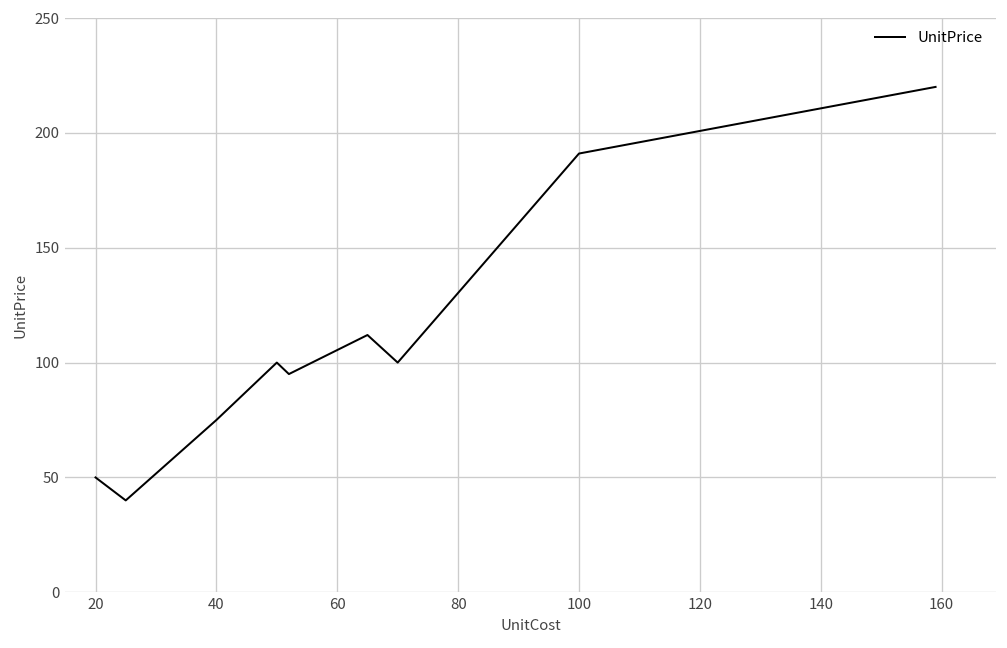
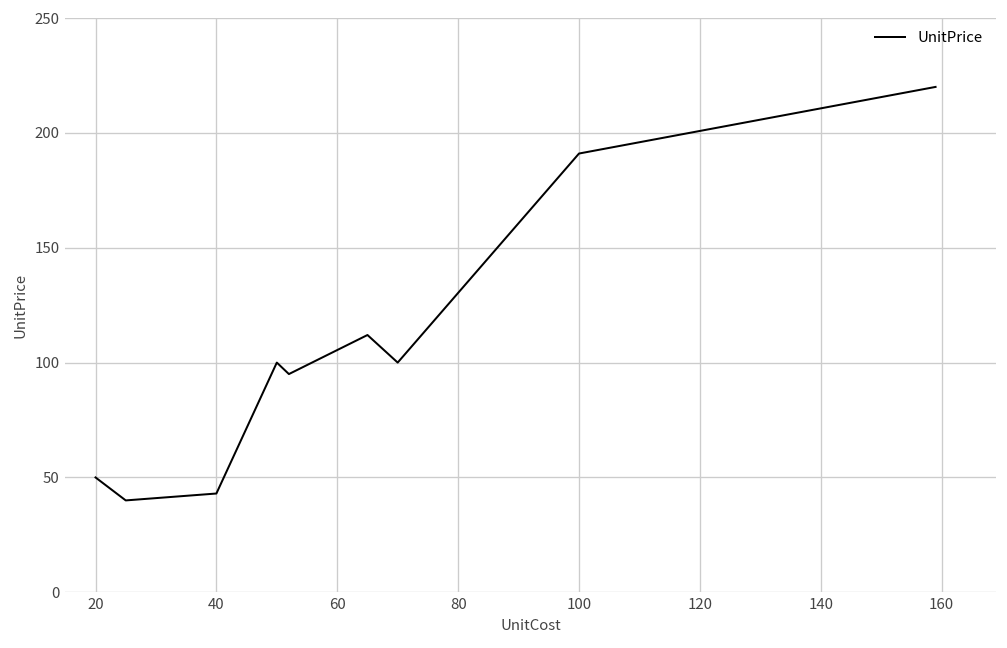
40: 75 -> 43
